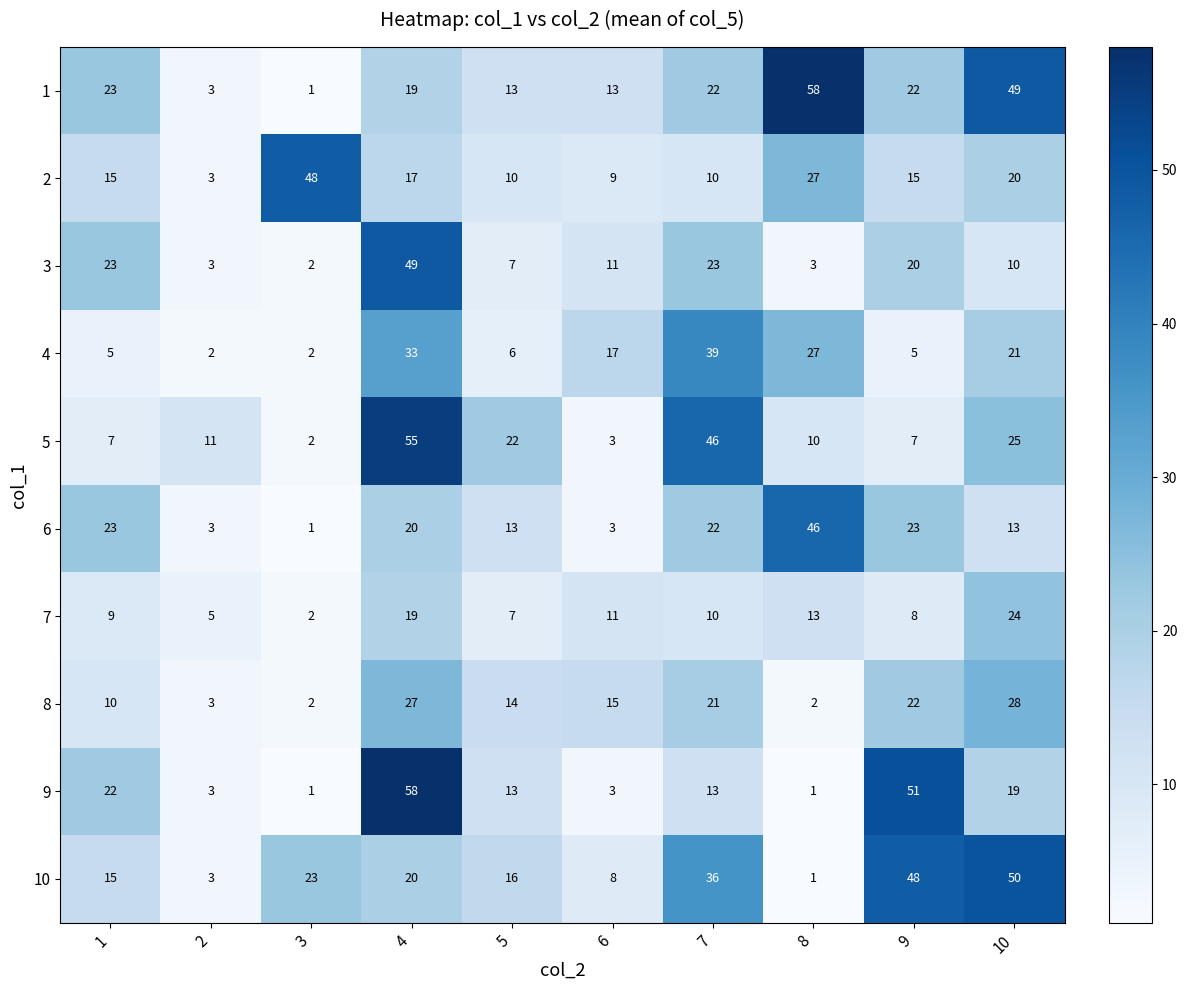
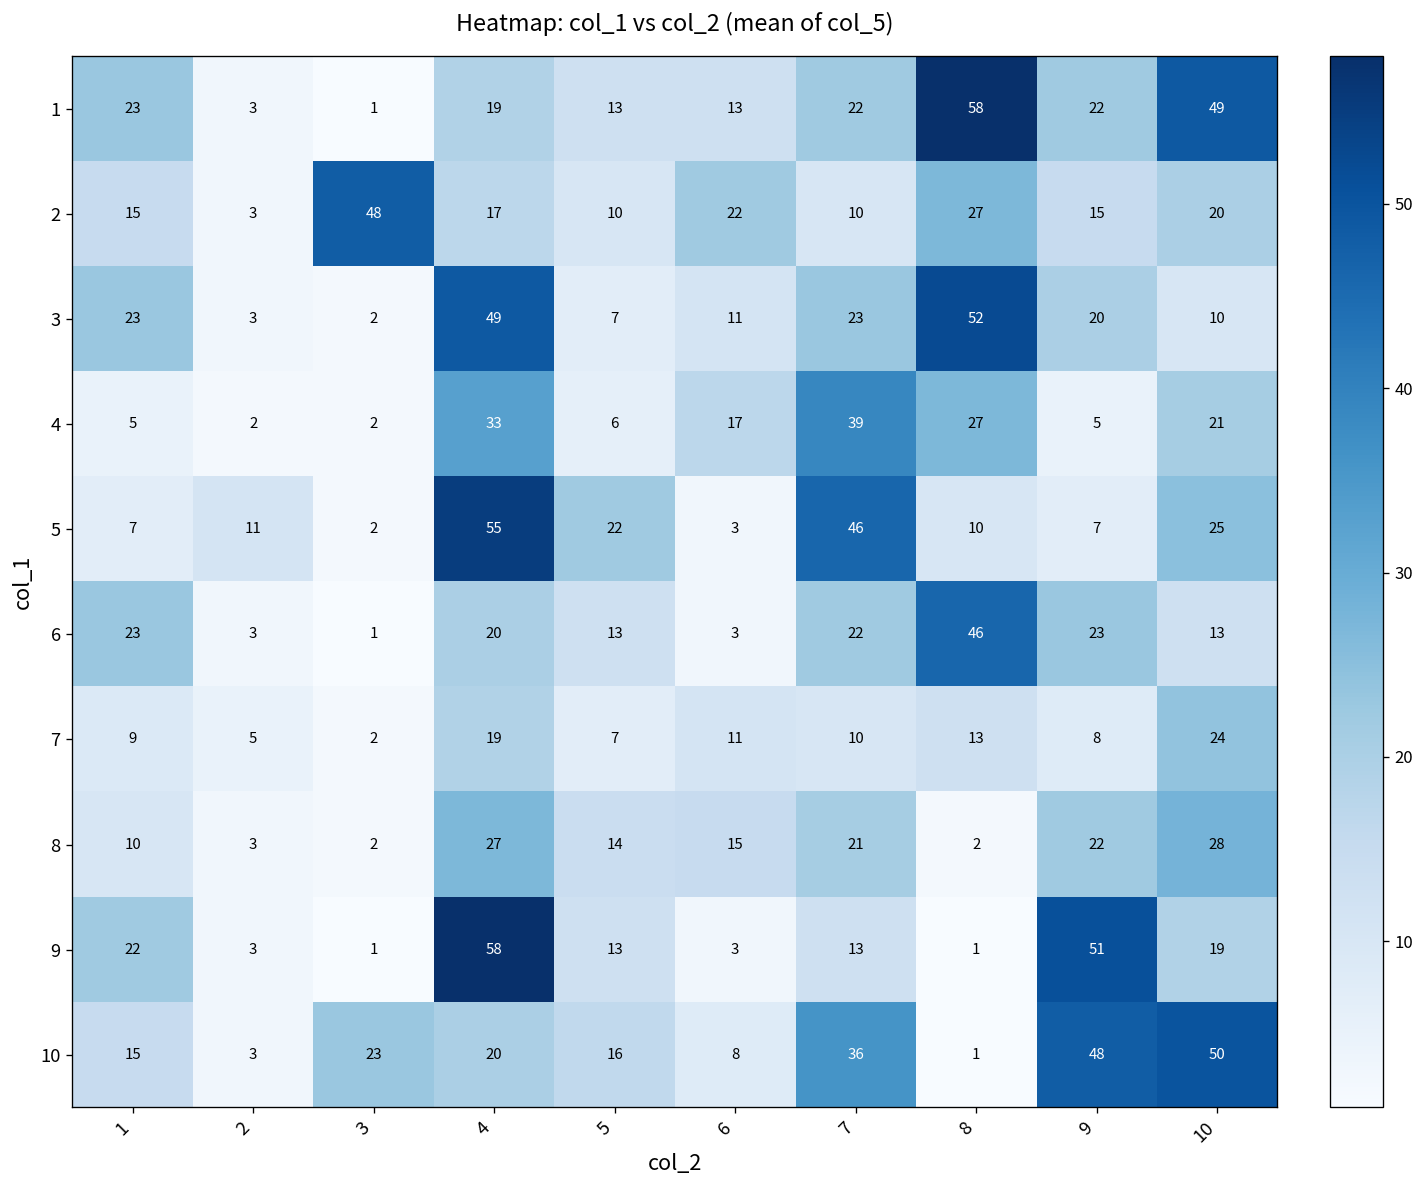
2, 6: 9 -> 22
3, 8: 3 -> 52
